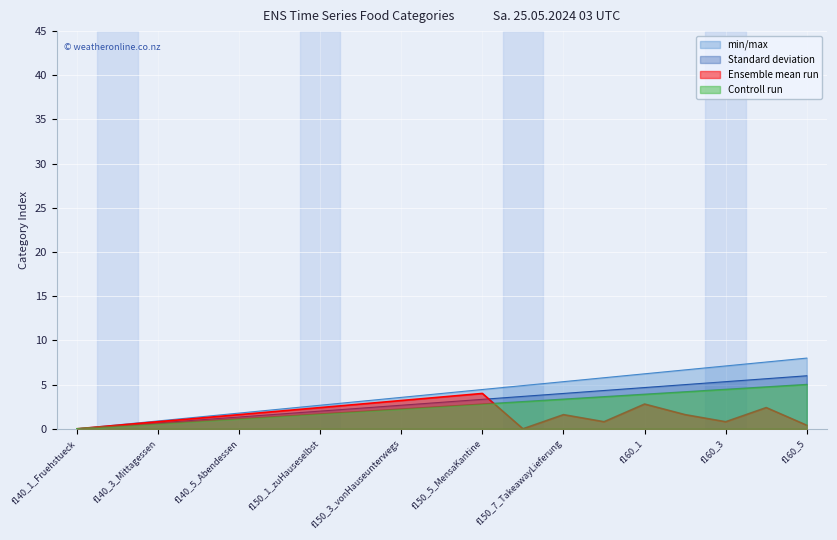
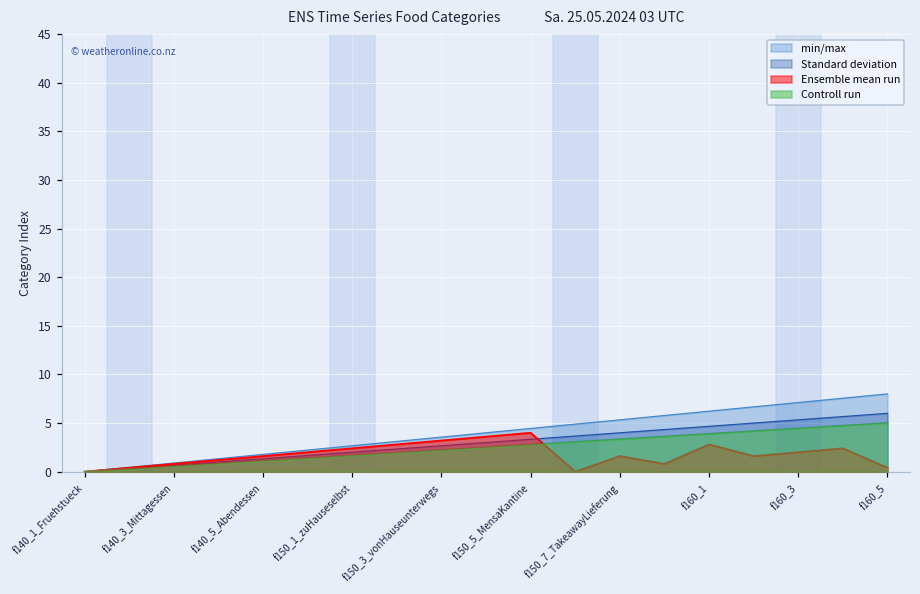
Ensemble mean run, f160_3: 1 -> 2
